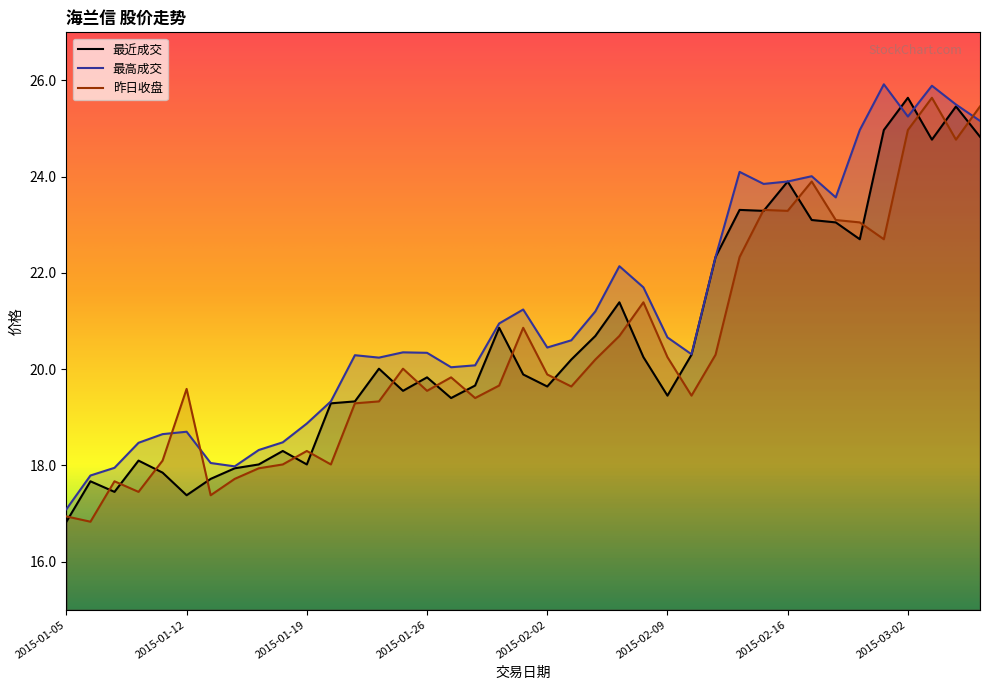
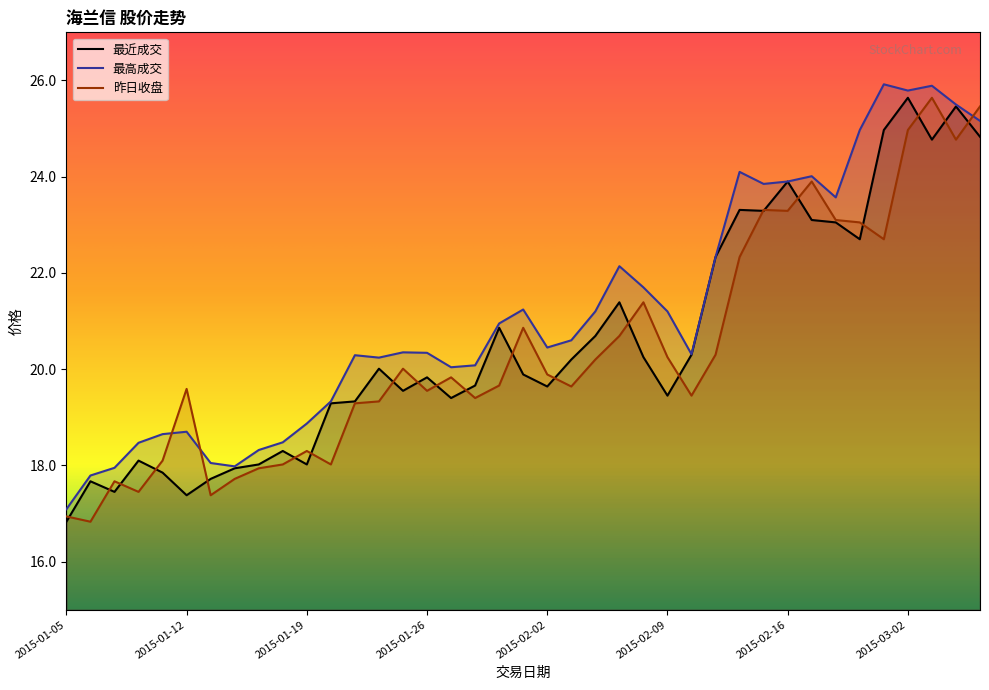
最高成交, 2015-02-09: 20.7 -> 21.2
最高成交, 2015-03-02: 25.3 -> 25.8
